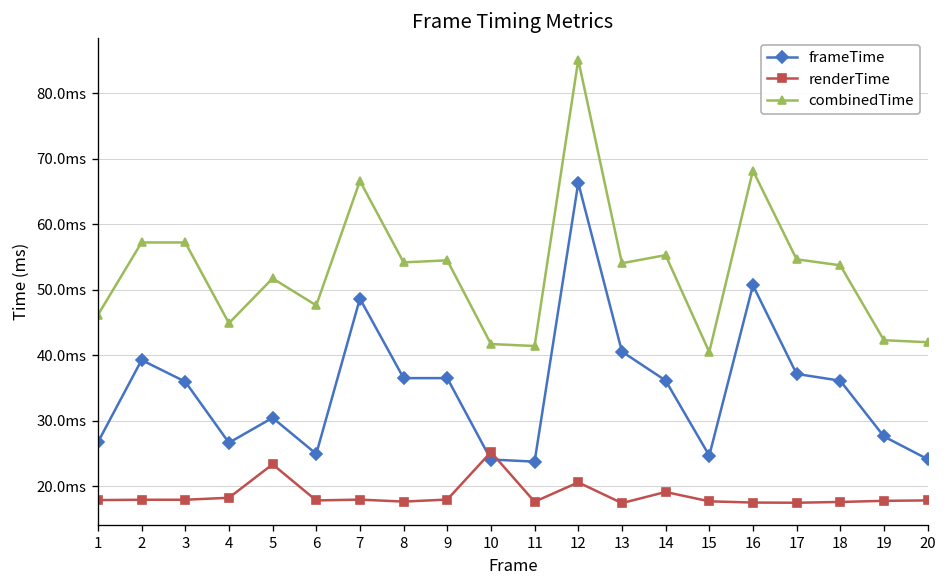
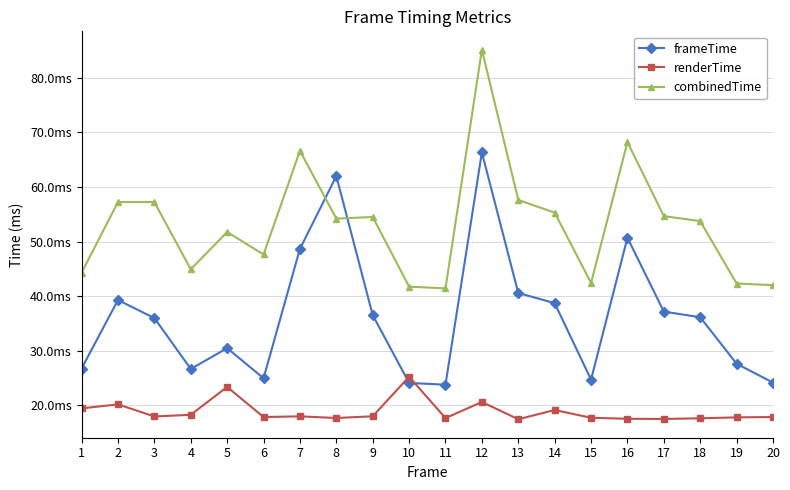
renderTime, 1: 18ms -> 19ms
combinedTime, 1: 46ms -> 44ms
renderTime, 2: 18ms -> 20ms
frameTime, 8: 37ms -> 62ms
combinedTime, 13: 54ms -> 58ms
frameTime, 14: 36ms -> 39ms
combinedTime, 15: 41ms -> 42ms
